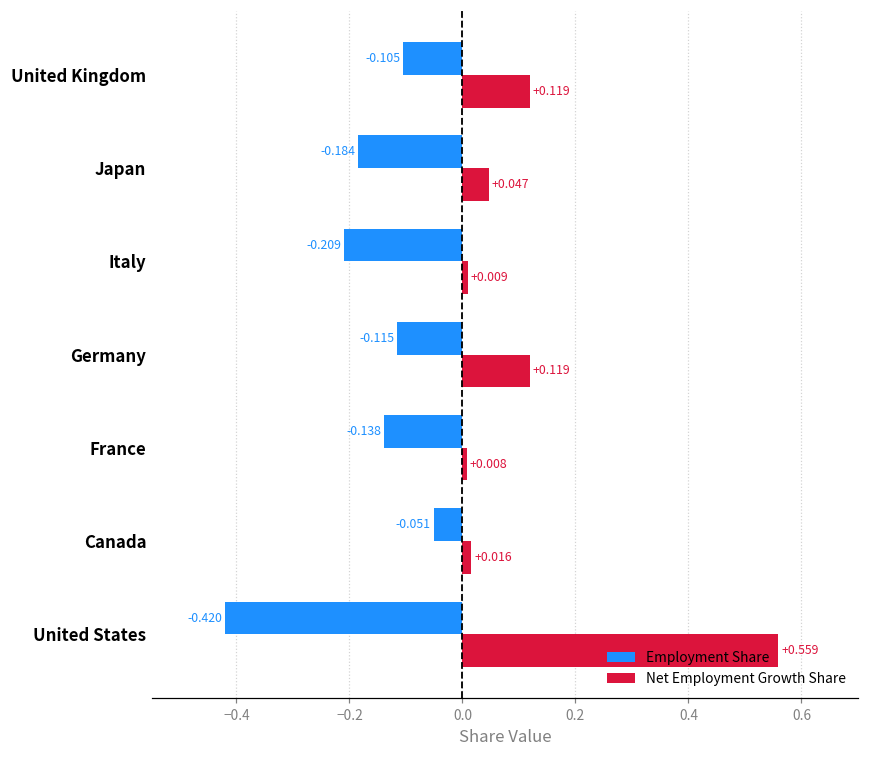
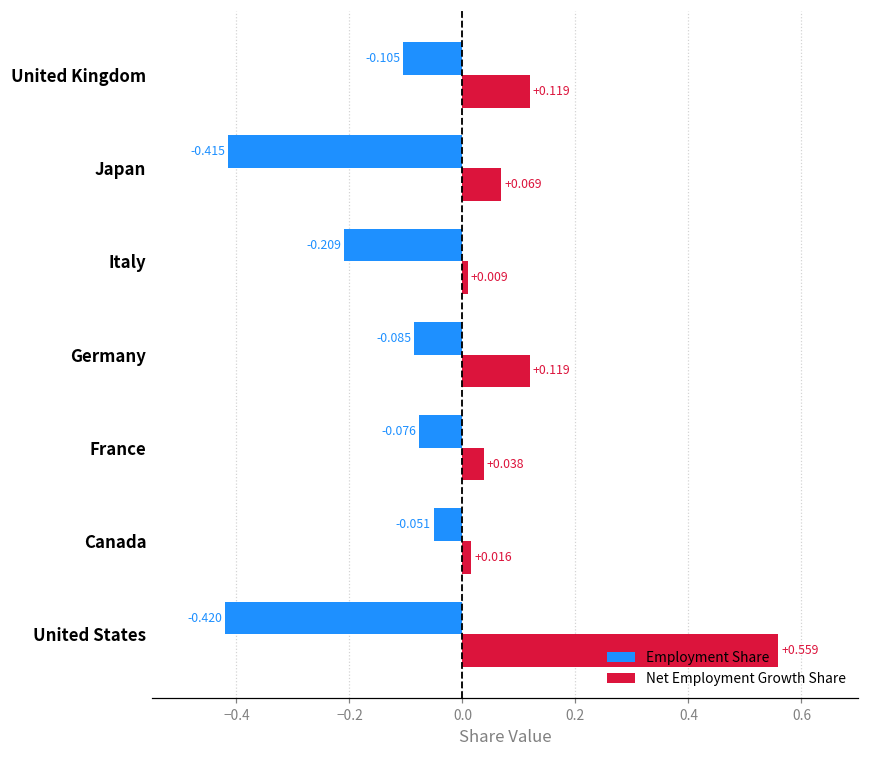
Employment Share, Japan: -0.184 -> -0.415
Net Employment Growth Share, Japan: +0.047 -> +0.069
Employment Share, Germany: -0.115 -> -0.085
Employment Share, France: -0.138 -> -0.076
Net Employment Growth Share, France: +0.008 -> +0.038
